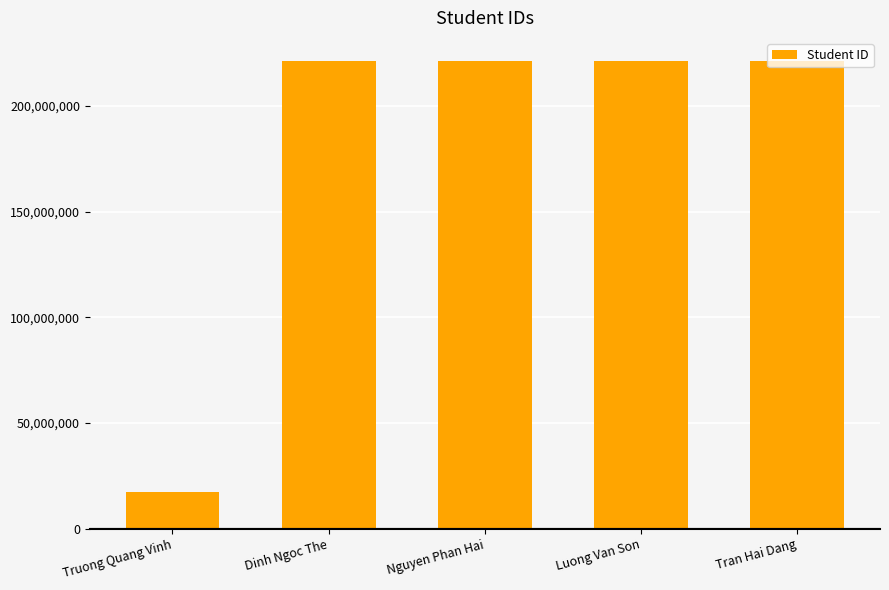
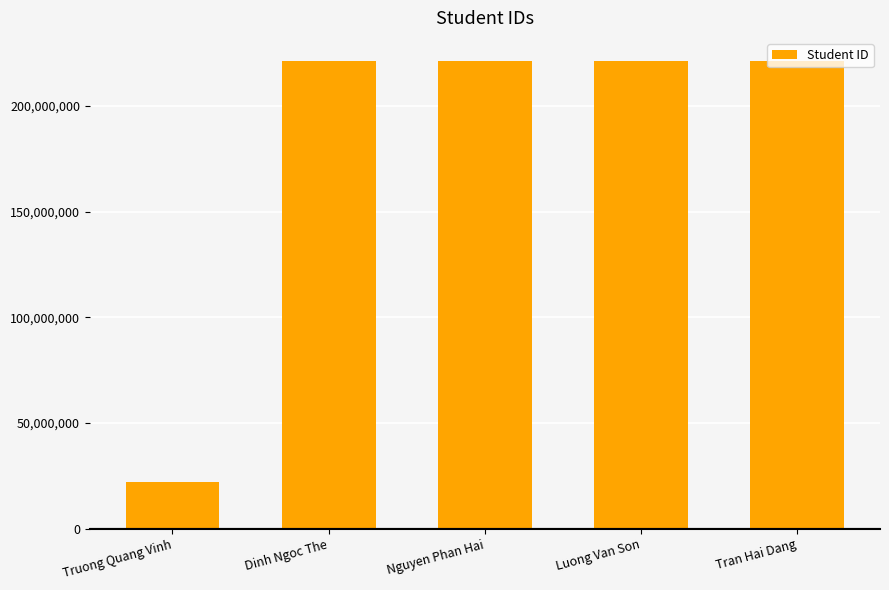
Truong Quang Vinh: 17,000,000 -> 22,000,000
